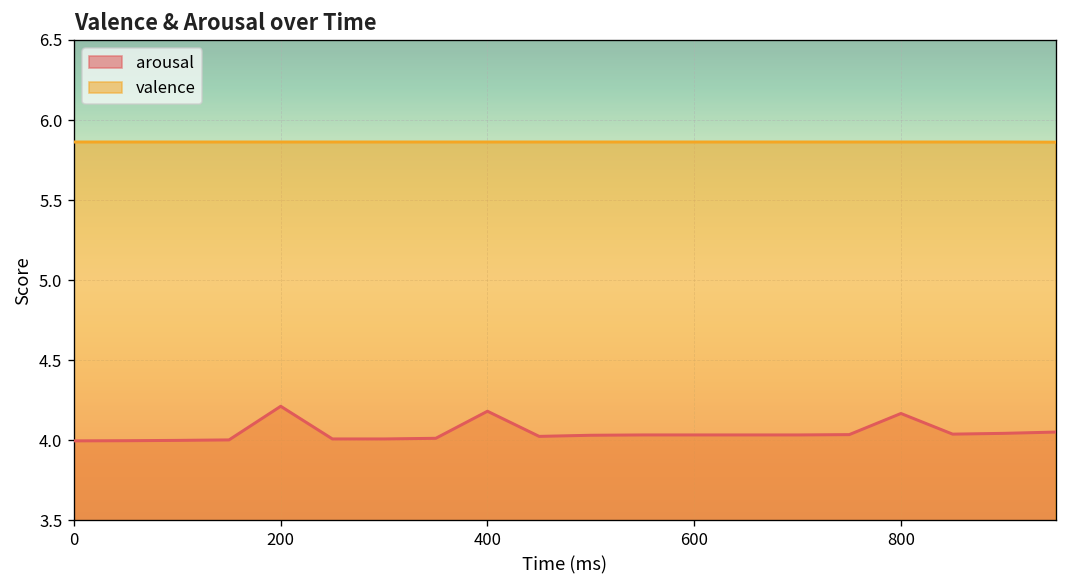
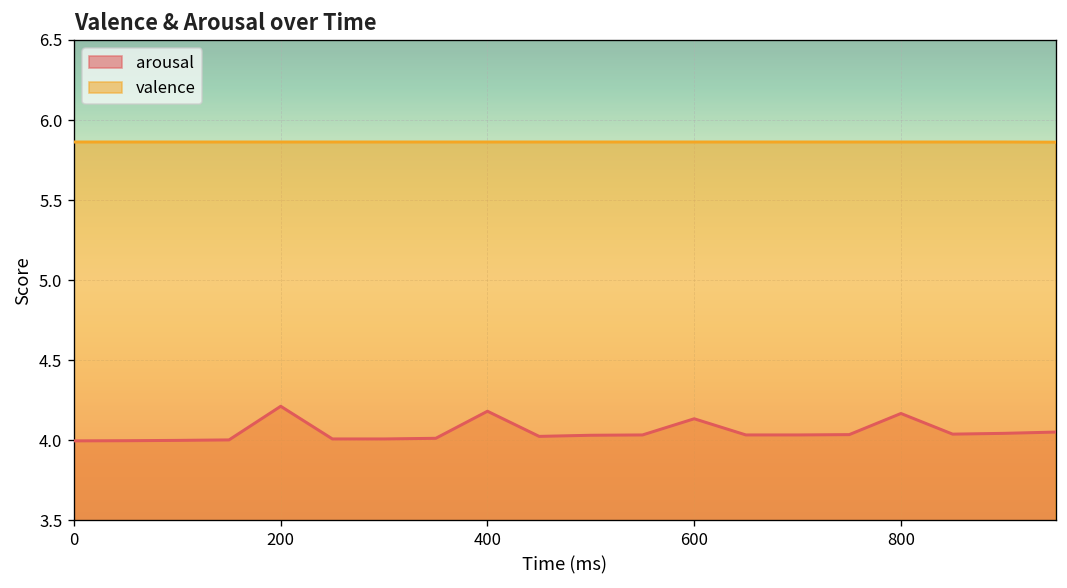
arousal, 600: 4.03 -> 4.14
